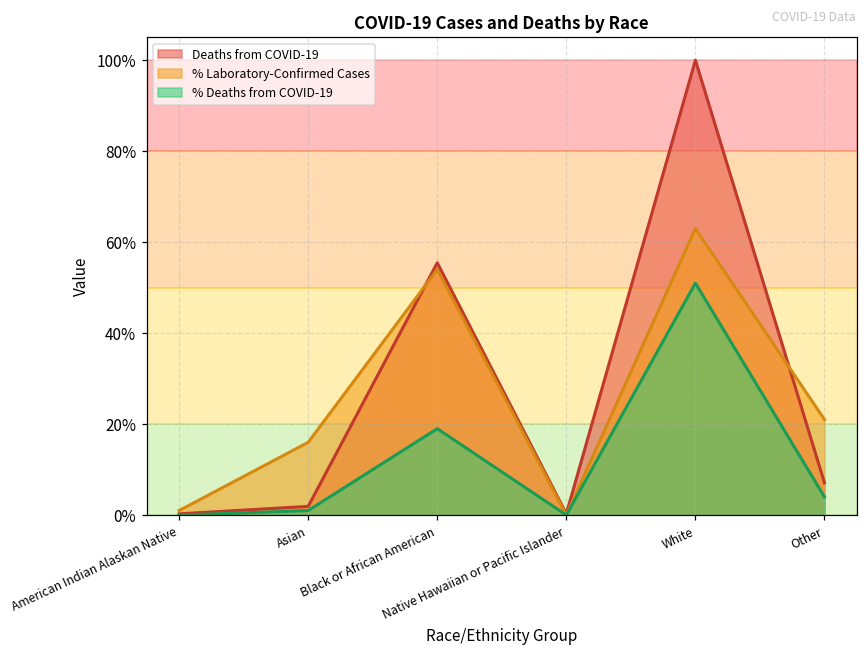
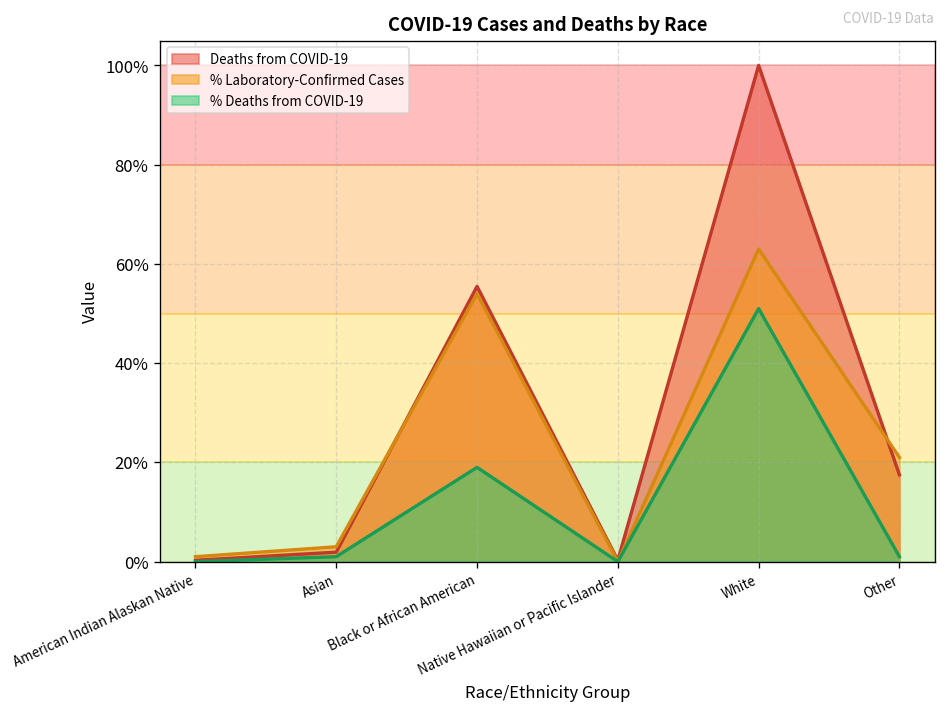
% Laboratory-Confirmed Cases, Asian: 16% -> 3%
Deaths from COVID-19, Other: 7% -> 17%
% Deaths from COVID-19, Other: 4% -> 1%
